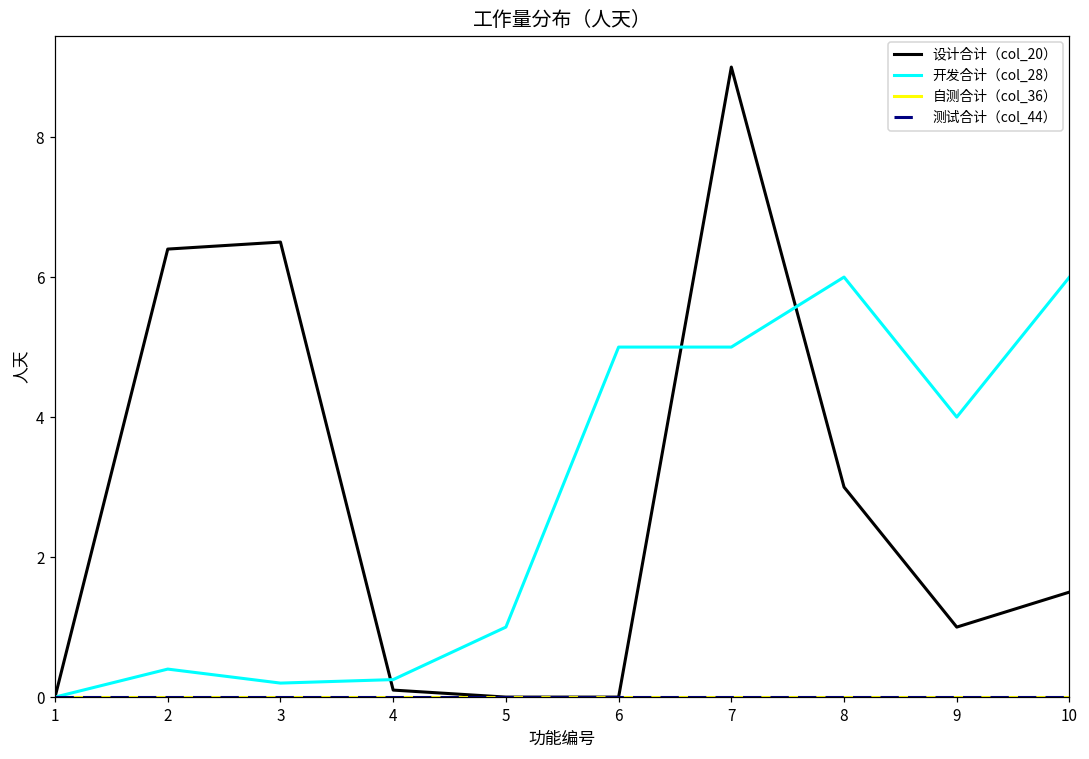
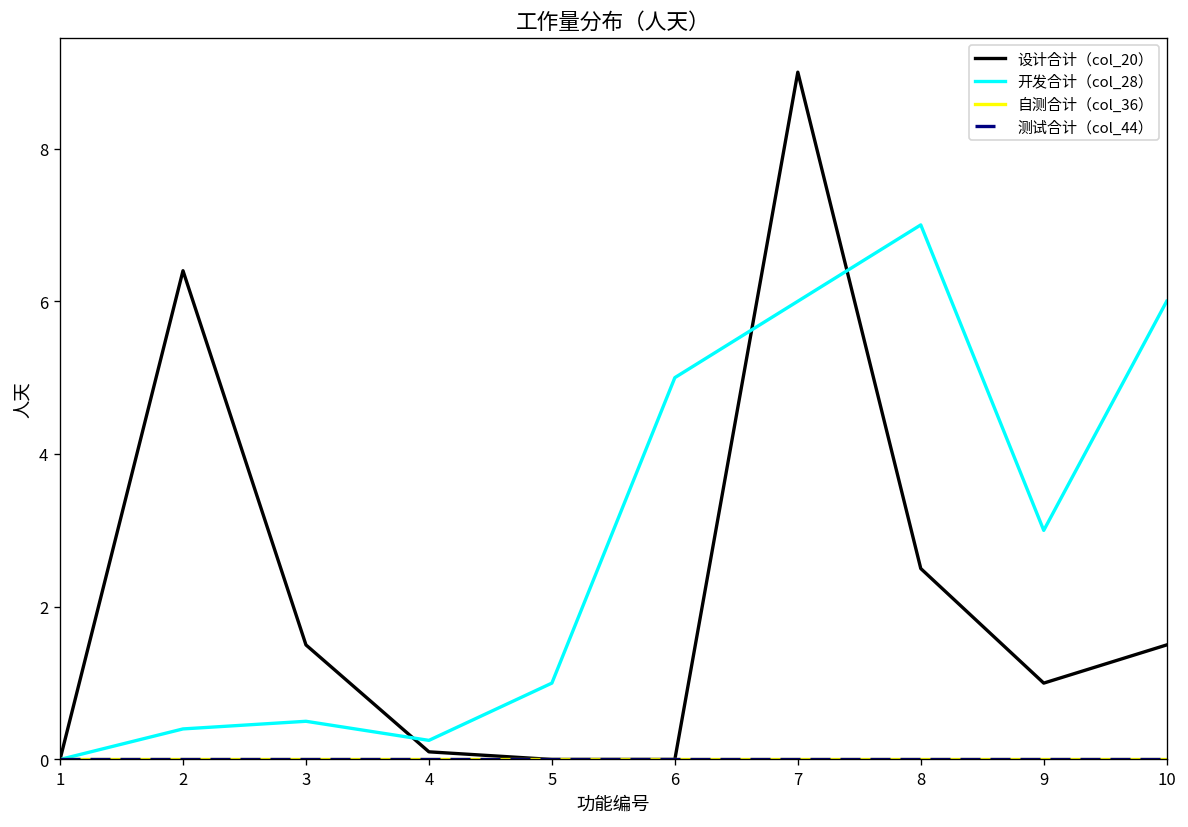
设计合计（col_20）, 3: 6.5 -> 1.5
开发合计（col_28）, 3: 0.2 -> 0.5
开发合计（col_28）, 7: 5 -> 6
设计合计（col_20）, 8: 3.0 -> 2.5
开发合计（col_28）, 8: 6 -> 7
开发合计（col_28）, 9: 4 -> 3
